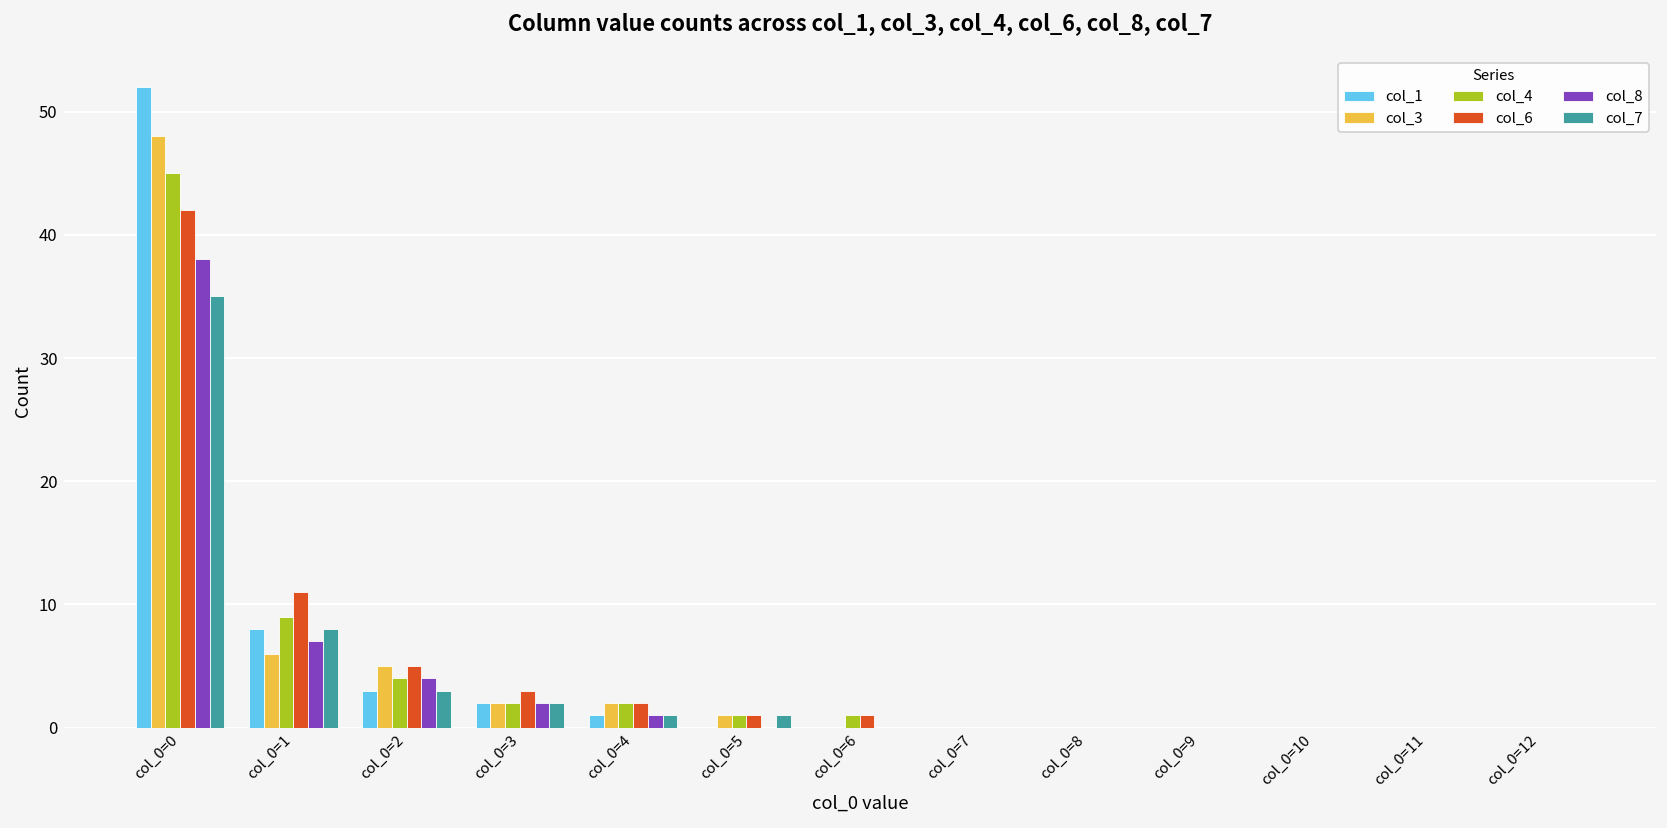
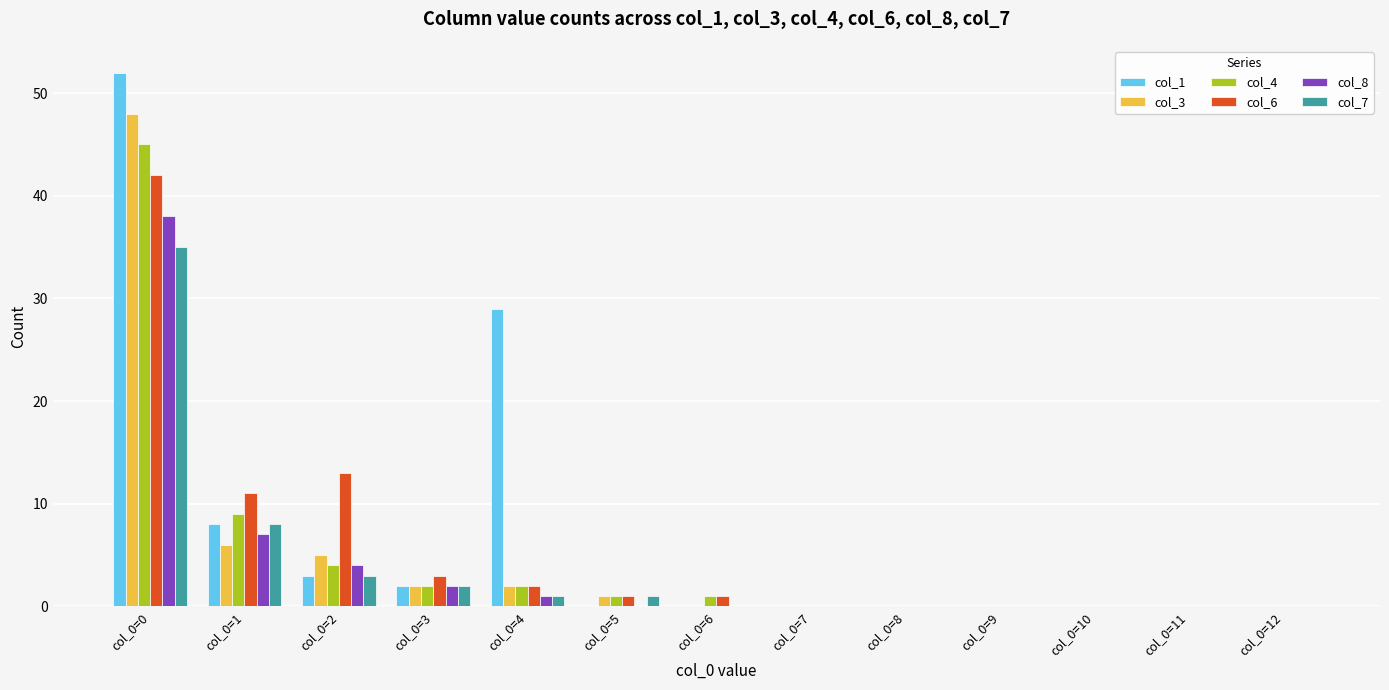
col_6, col_0=2: 5 -> 13
col_1, col_0=4: 1 -> 29
